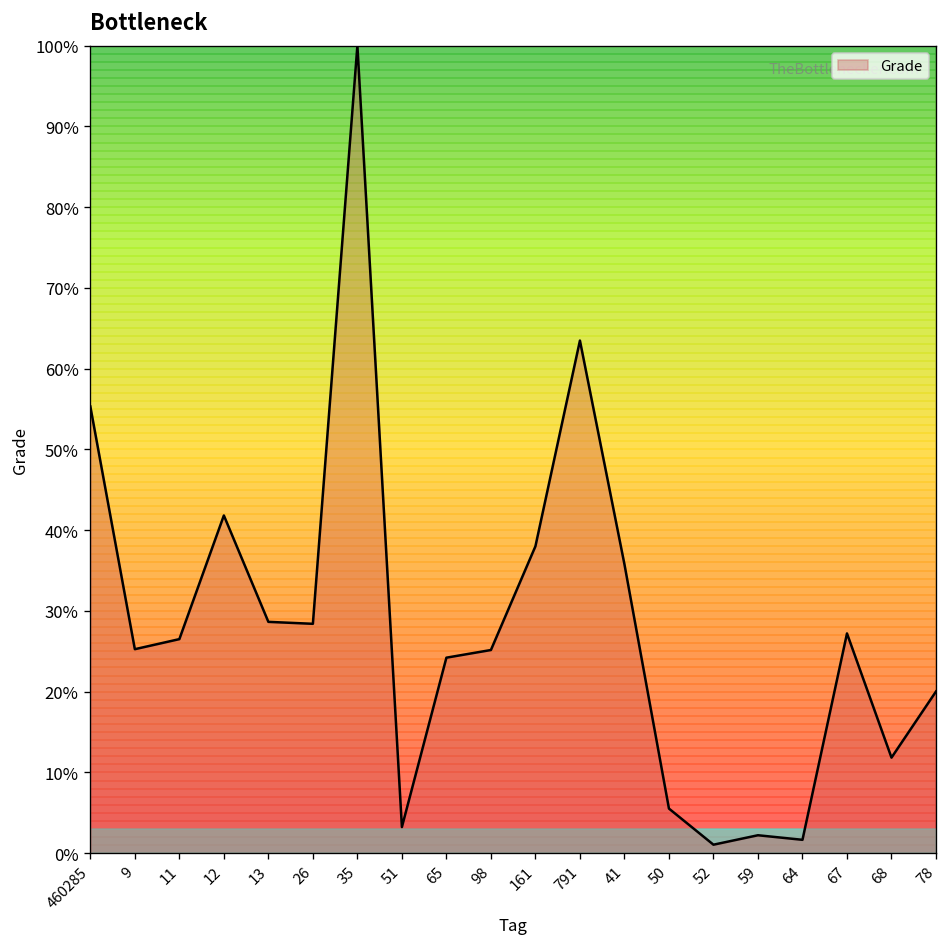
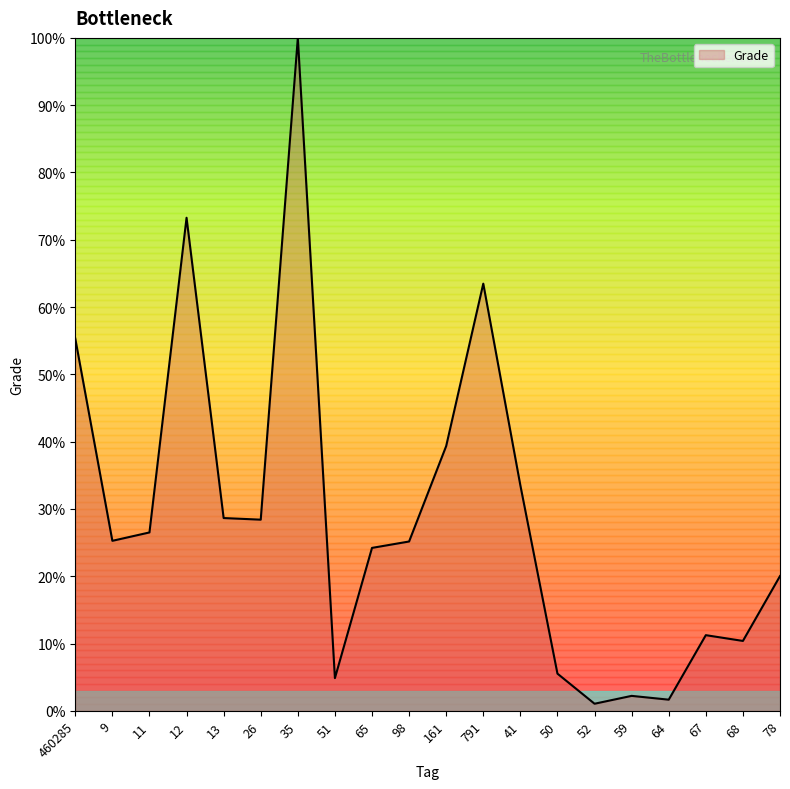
12: 42% -> 73%
51: 3% -> 5%
161: 38% -> 39%
41: 36% -> 34%
67: 27% -> 11%
68: 12% -> 10%
